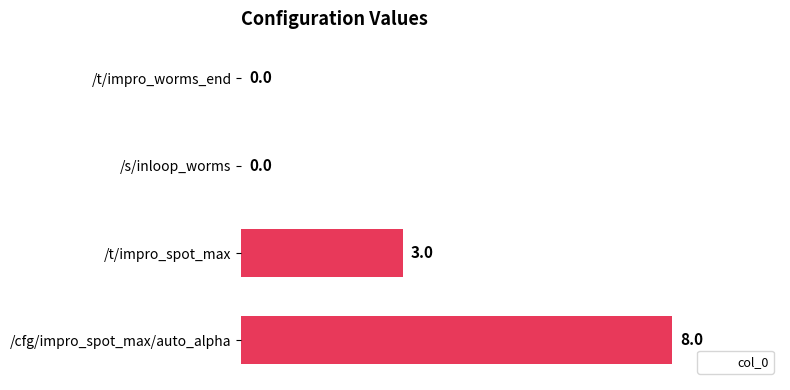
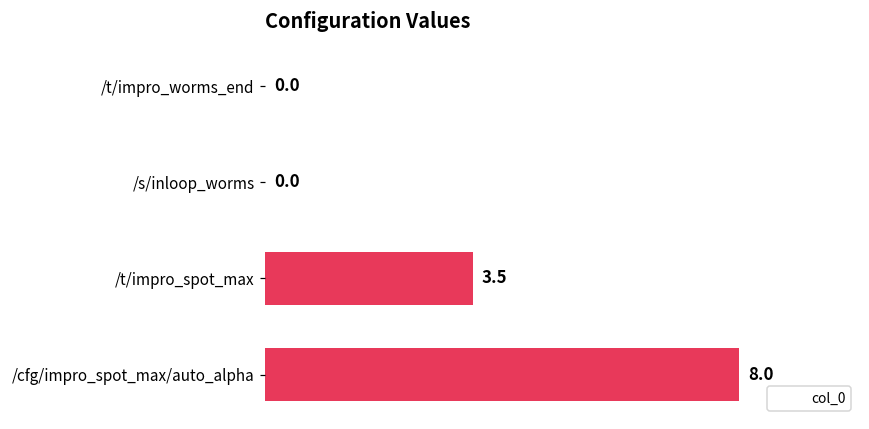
/t/impro_spot_max: 3.0 -> 3.5
